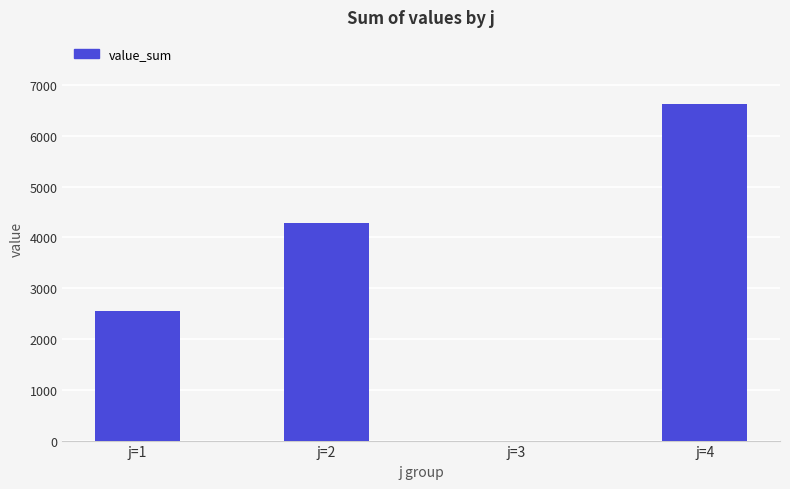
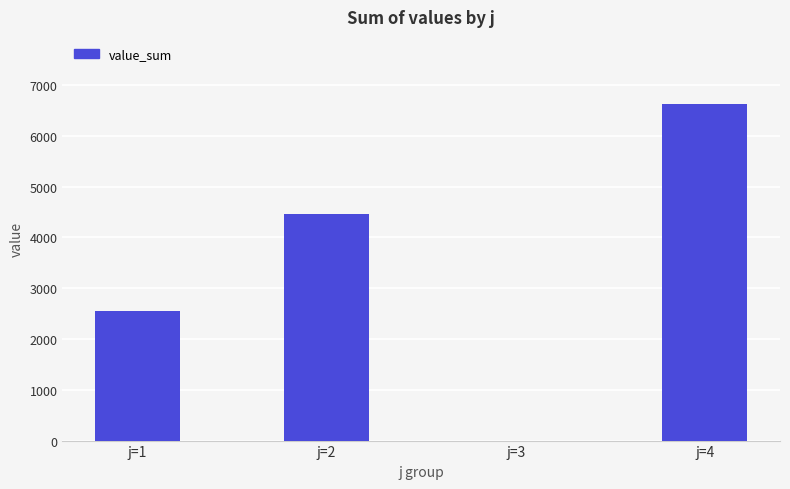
j=2: 4300 -> 4500
